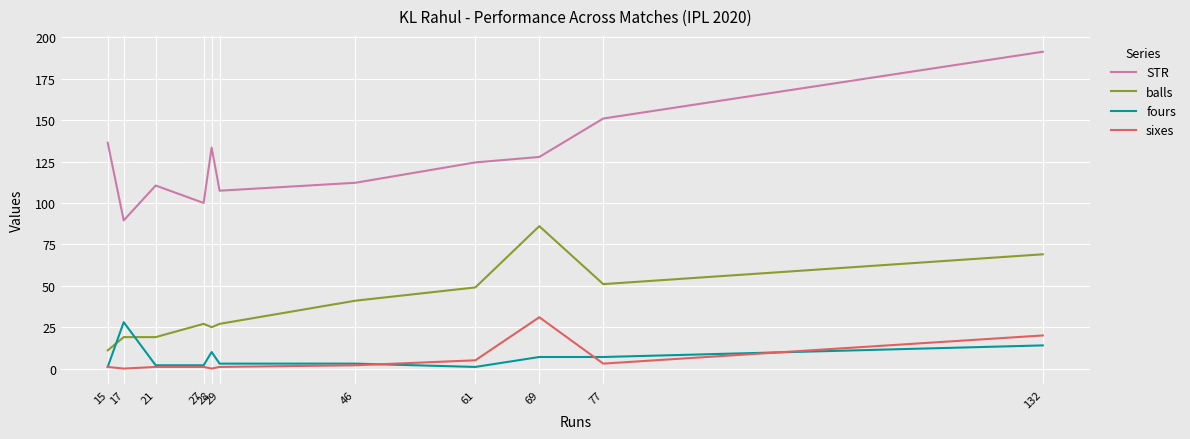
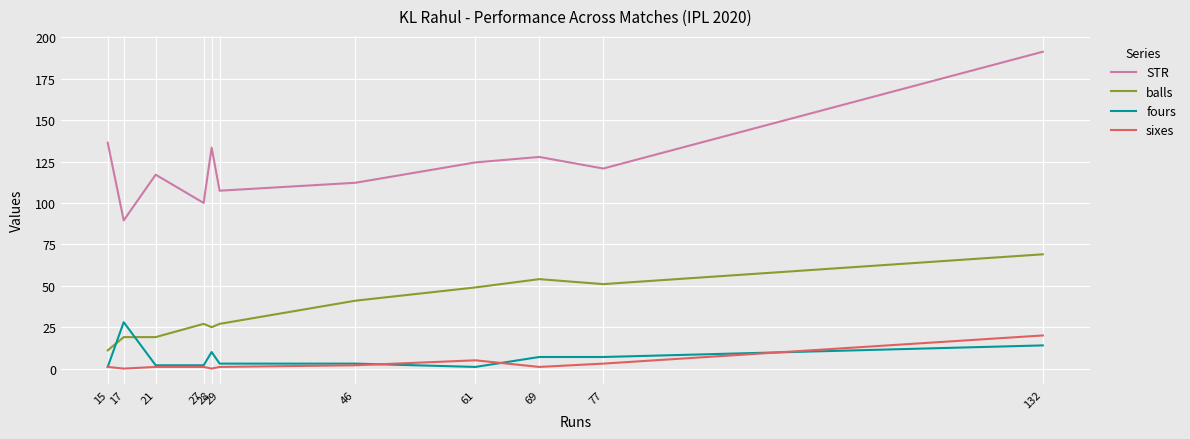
STR, 21: 111 -> 117
balls, 69: 86 -> 54
sixes, 69: 31 -> 1
STR, 77: 151 -> 121
